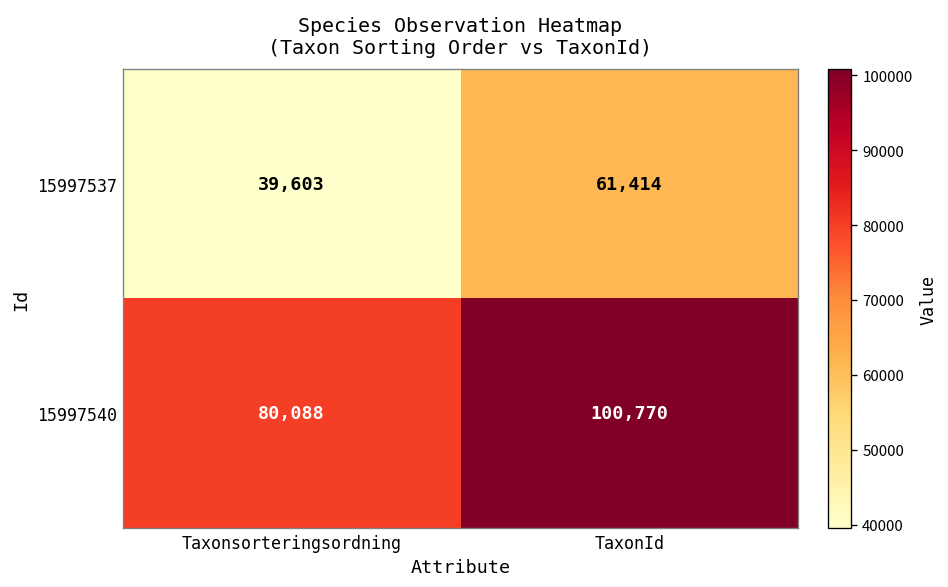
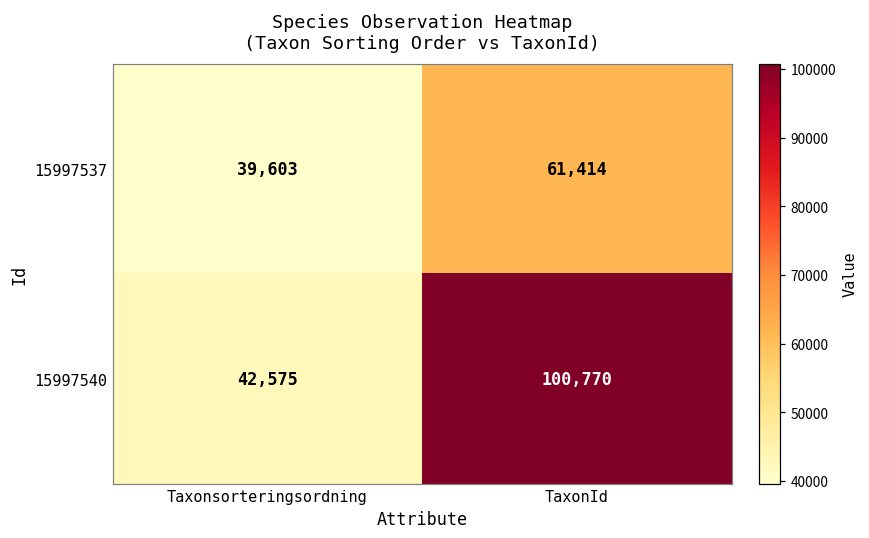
15997540, Taxonsorteringsordning: 80,088 -> 42,575
